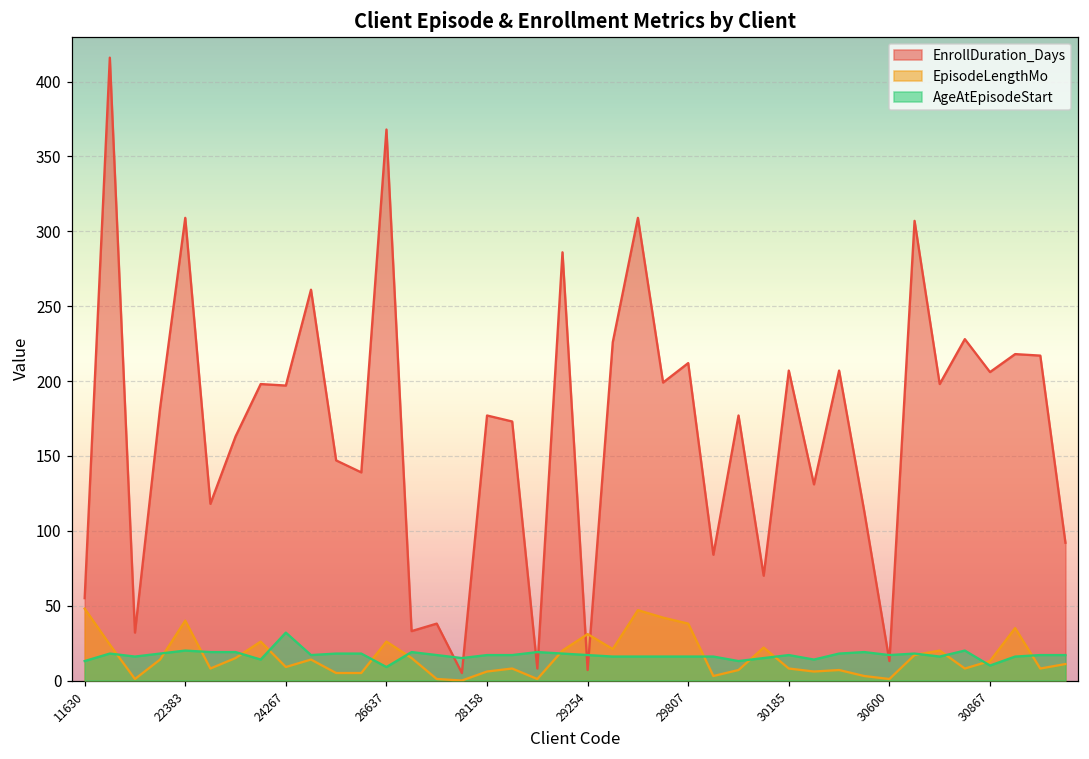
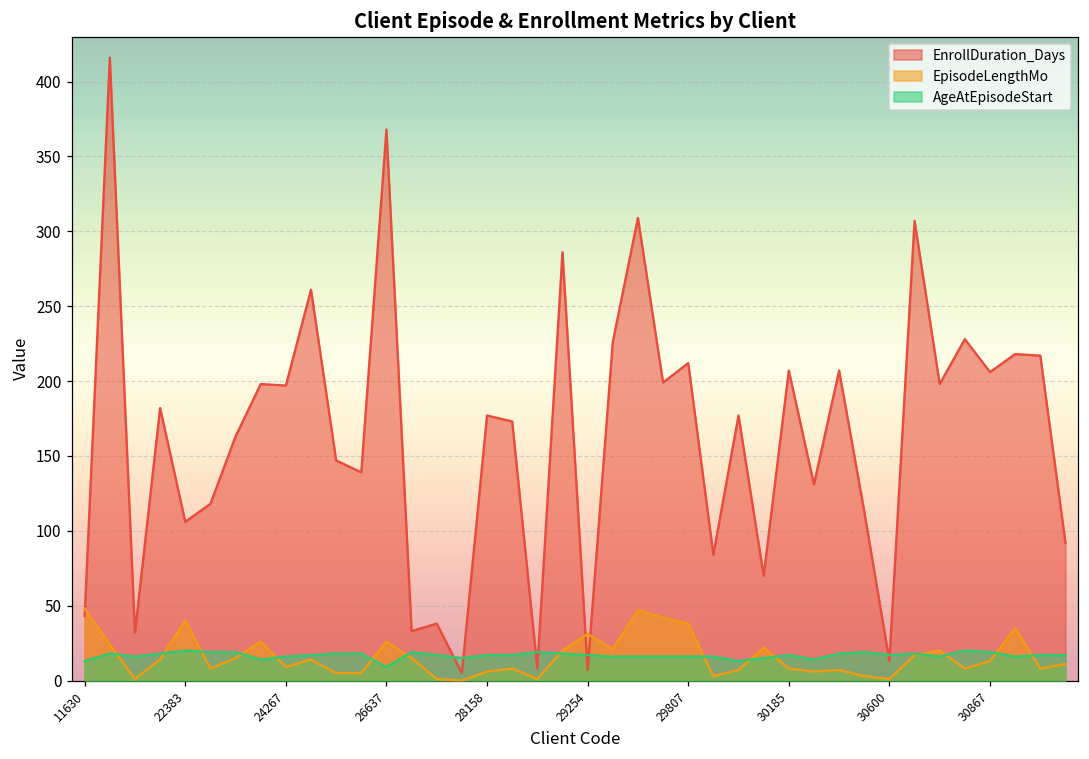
EnrollDuration_Days, 11630: 55 -> 43
EnrollDuration_Days, 22383: 309 -> 106
AgeAtEpisodeStart, 24267: 32 -> 16
AgeAtEpisodeStart, 30867: 10 -> 19
